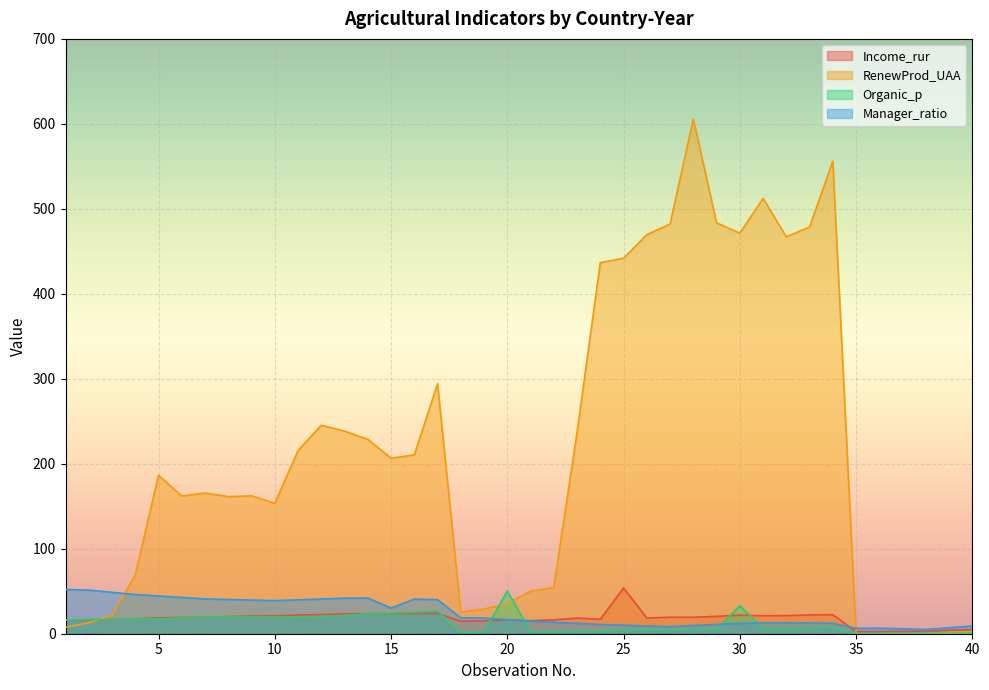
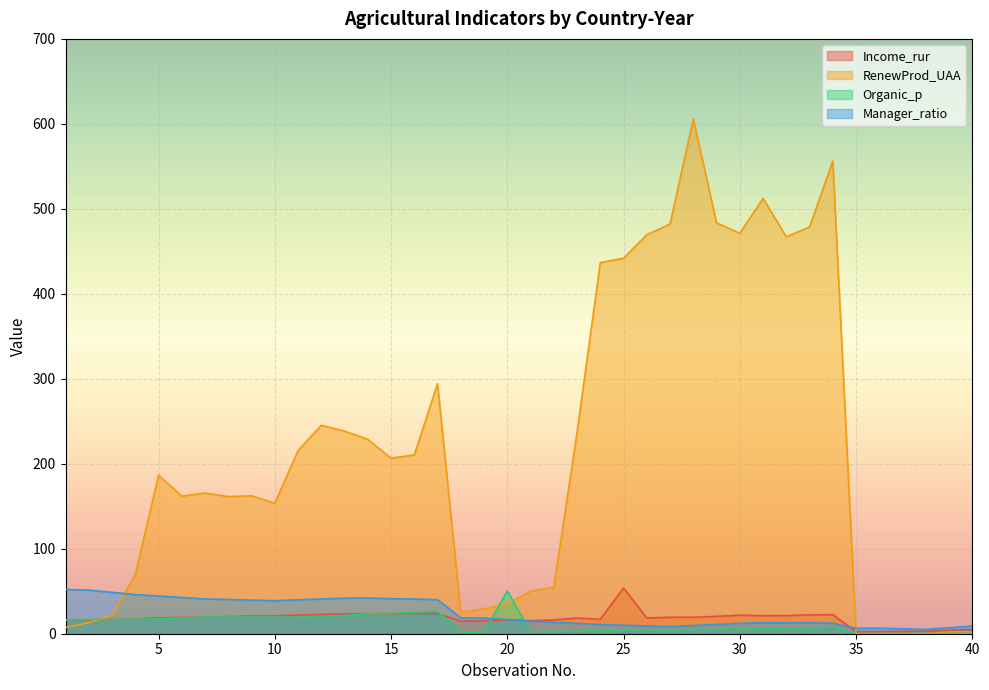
Manager_ratio, 15: 30 -> 40
Organic_p, 30: 30 -> 10
